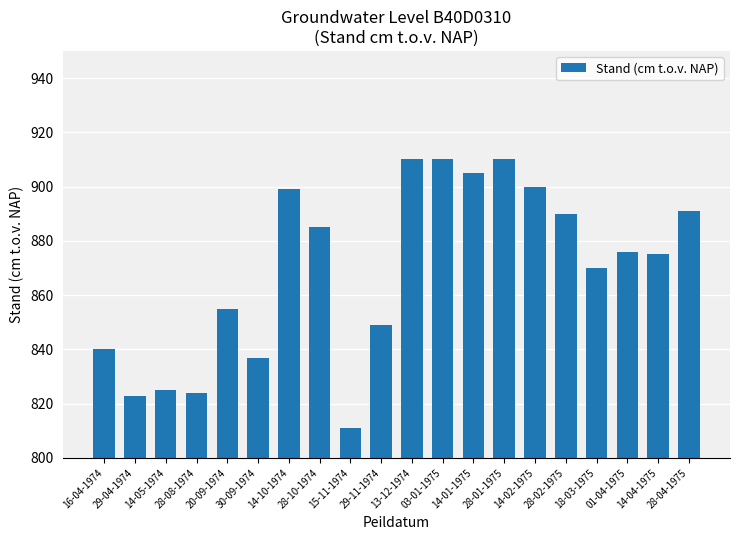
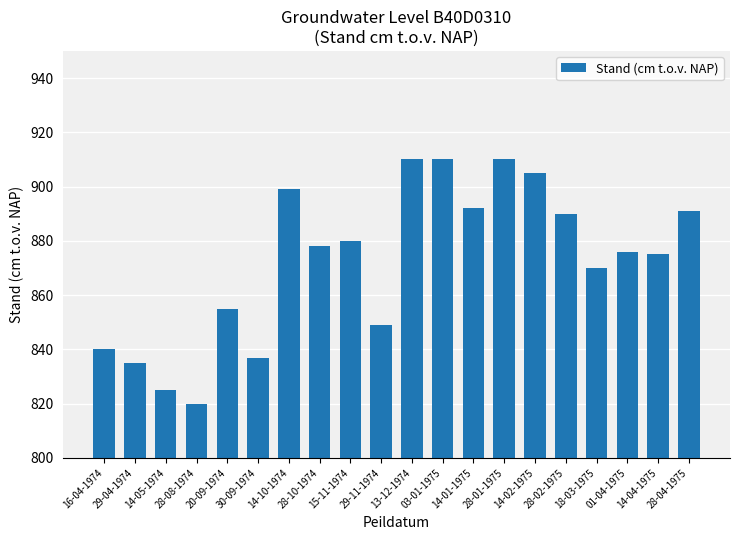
29-04-1974: 823 -> 835
28-08-1974: 824 -> 820
28-10-1974: 885 -> 878
15-11-1974: 811 -> 880
14-01-1975: 905 -> 892
14-02-1975: 900 -> 905
